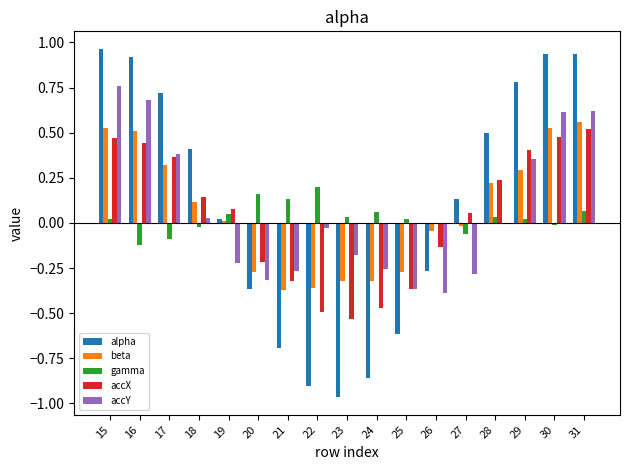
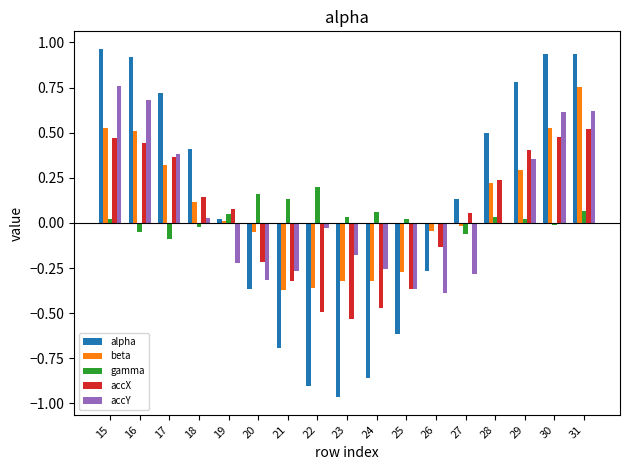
gamma, 16: -0.12 -> -0.05
beta, 20: -0.27 -> -0.05
beta, 31: 0.56 -> 0.75
